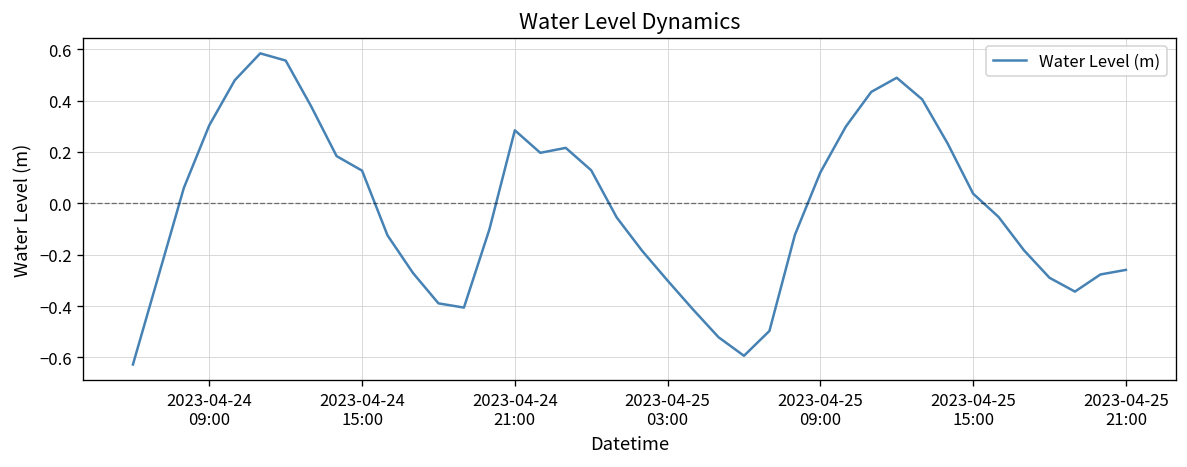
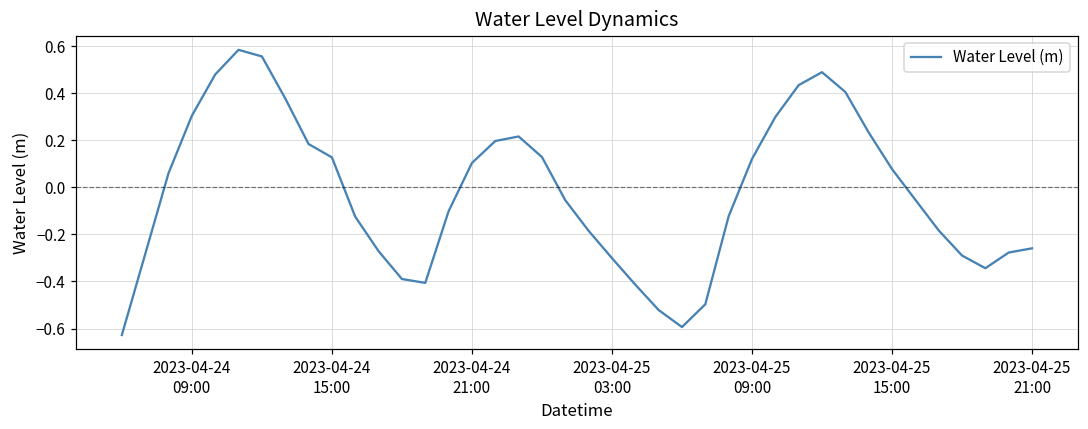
2023-04-24 21:00: 0.28 -> 0.10
2023-04-25 15:00: 0.04 -> 0.08
